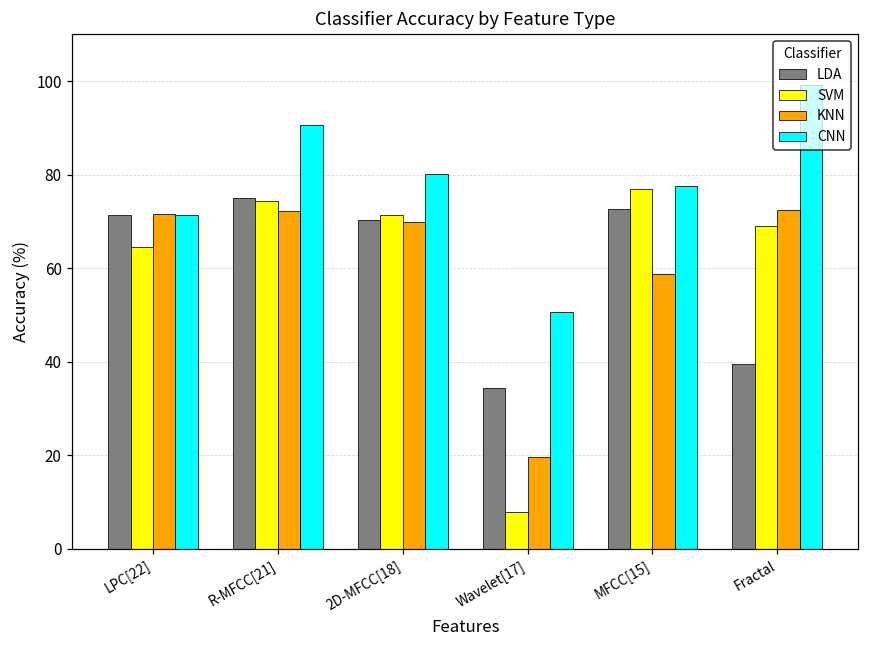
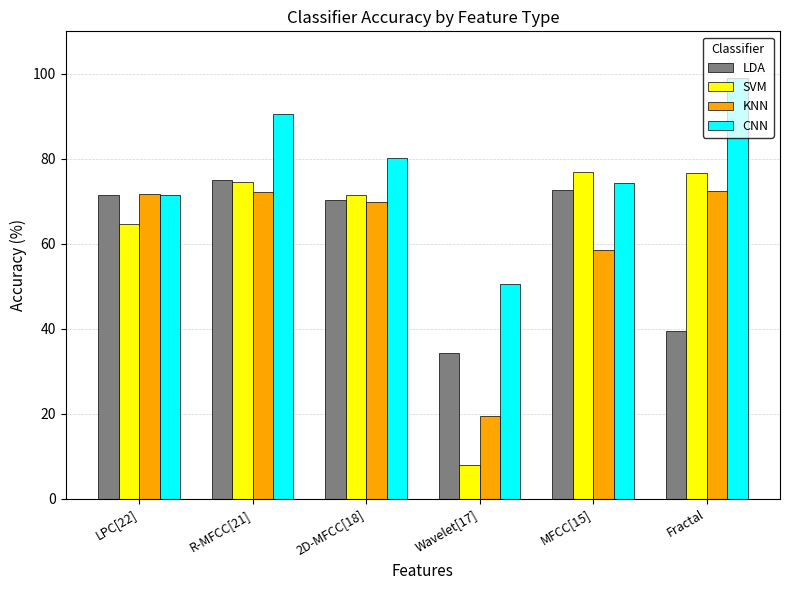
CNN, MFCC[15]: 78 -> 74
SVM, Fractal: 69 -> 77
